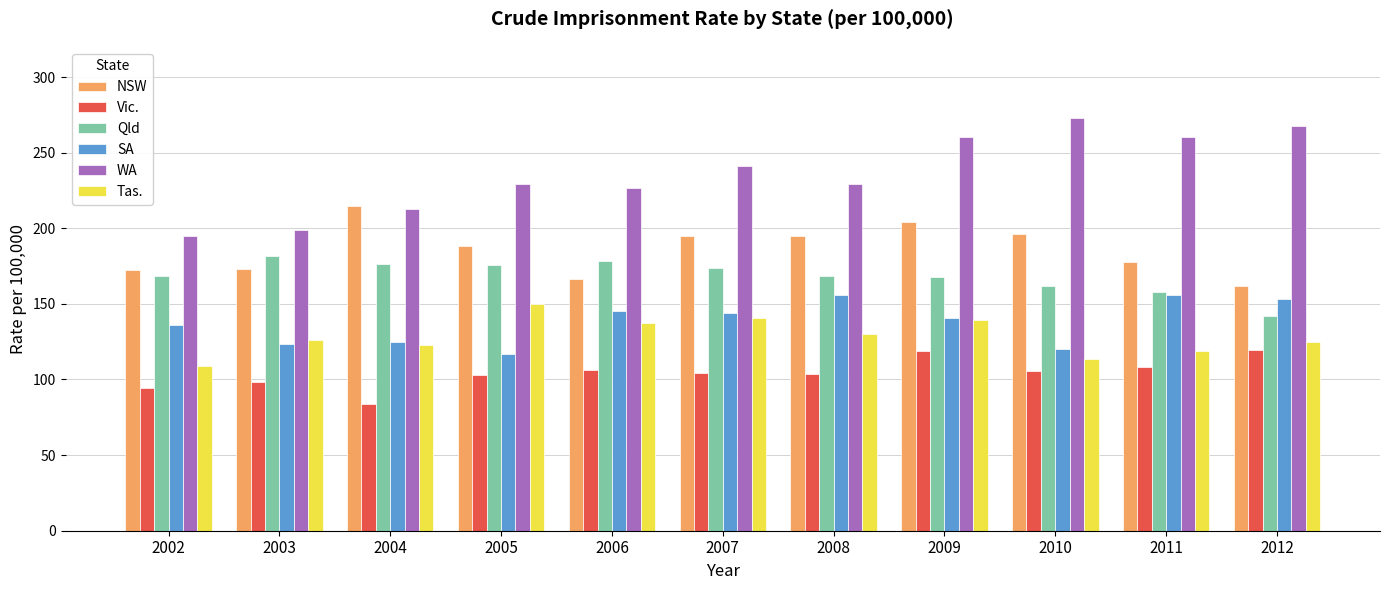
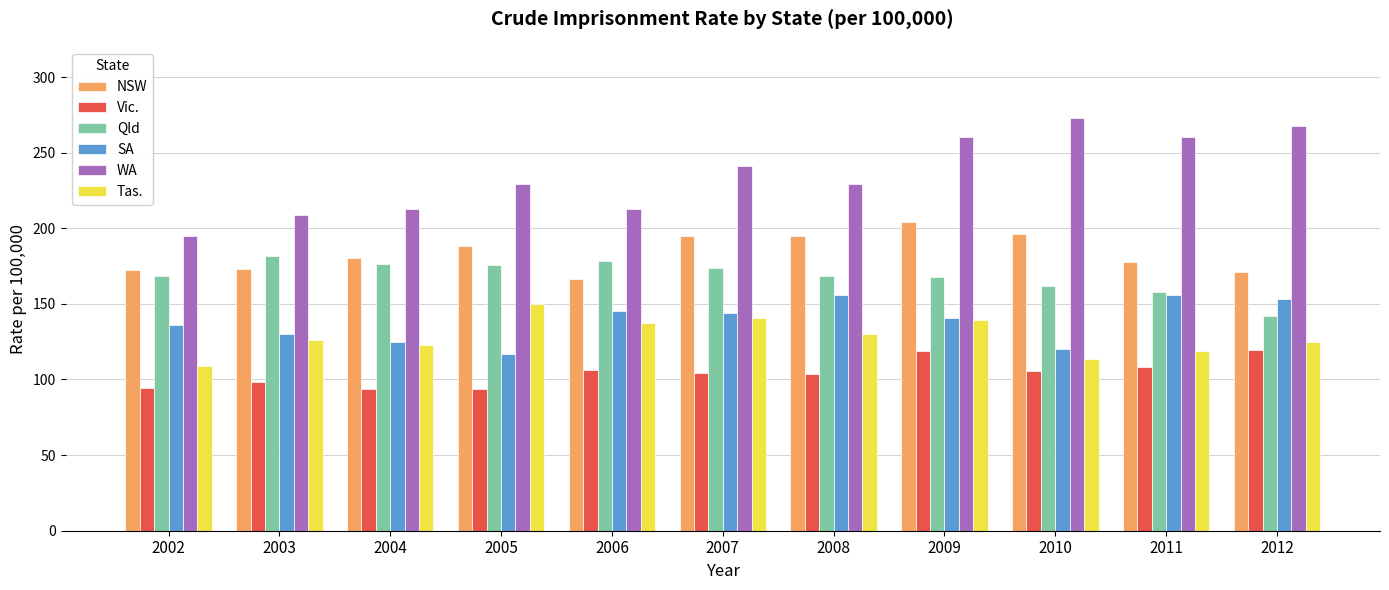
SA, 2003: 124 -> 130
WA, 2003: 199 -> 209
NSW, 2004: 215 -> 181
Vic., 2004: 84 -> 94
Vic., 2005: 103 -> 94
WA, 2006: 227 -> 213
NSW, 2012: 162 -> 171
